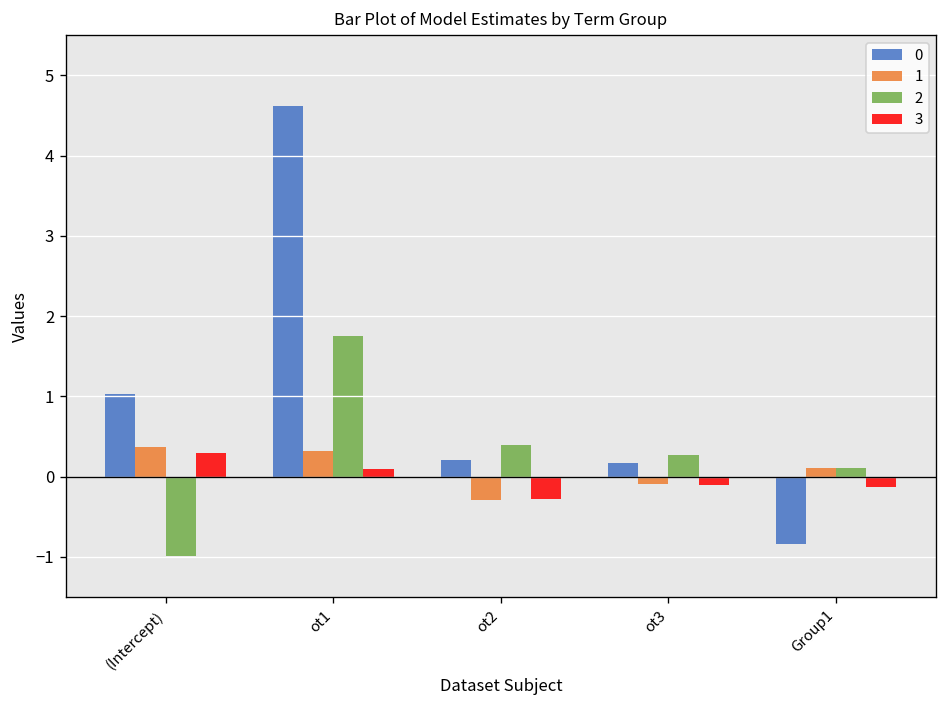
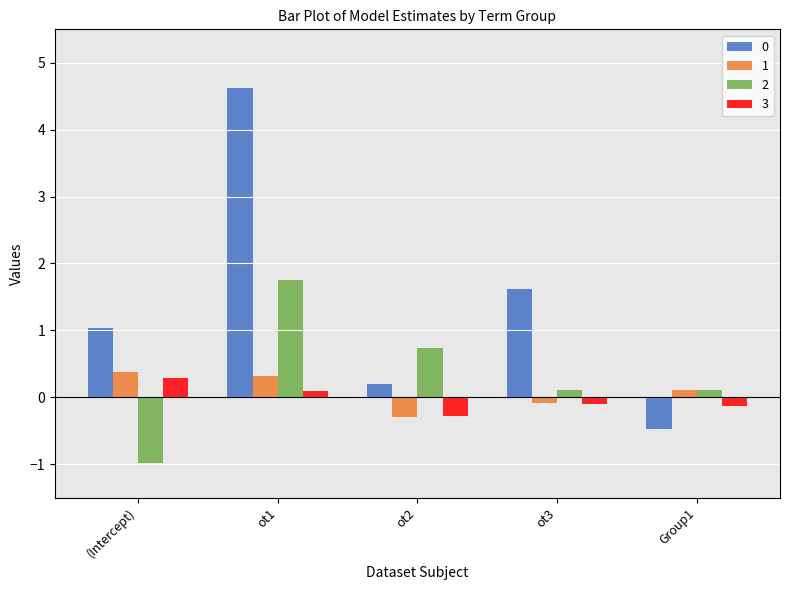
2, ot2: 0.4 -> 0.7
0, ot3: 0.2 -> 1.6
2, ot3: 0.3 -> 0.1
0, Group1: -0.8 -> -0.5
